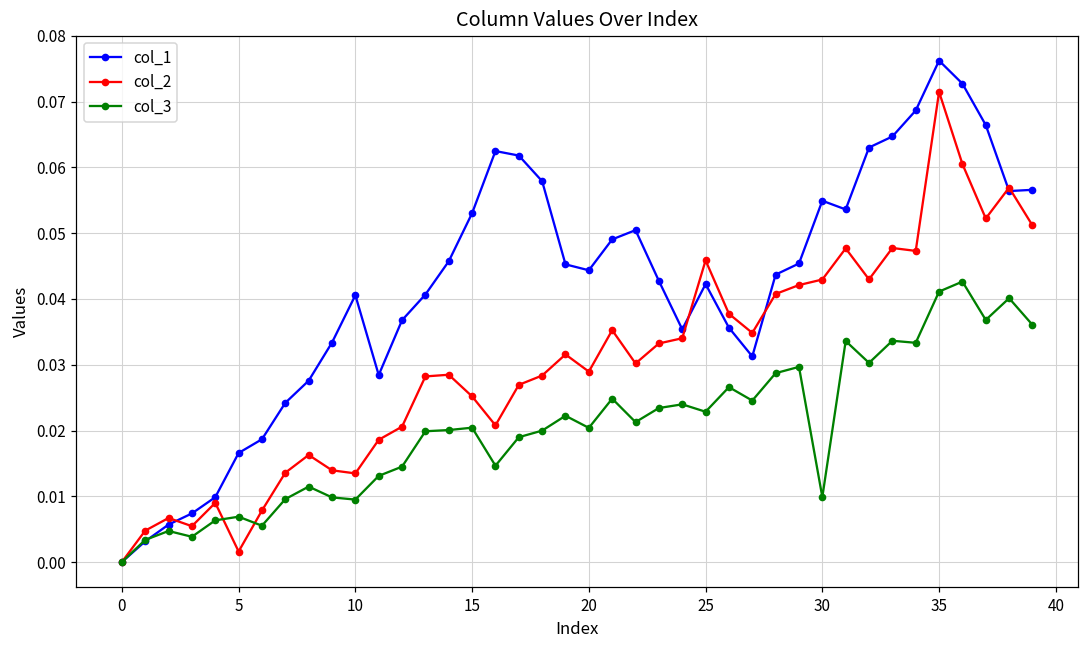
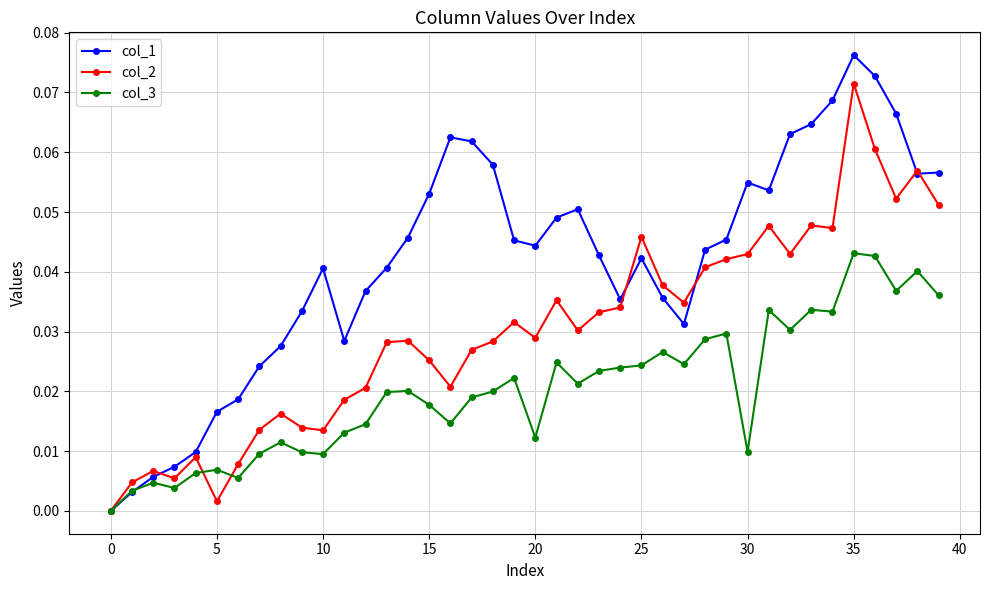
col_3, 15: 0.020 -> 0.018
col_3, 20: 0.020 -> 0.012
col_3, 25: 0.023 -> 0.024
col_3, 35: 0.041 -> 0.043
